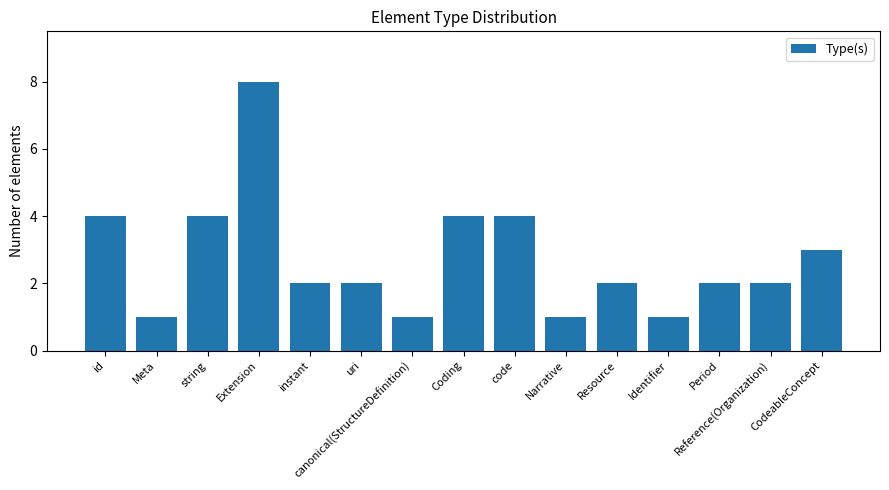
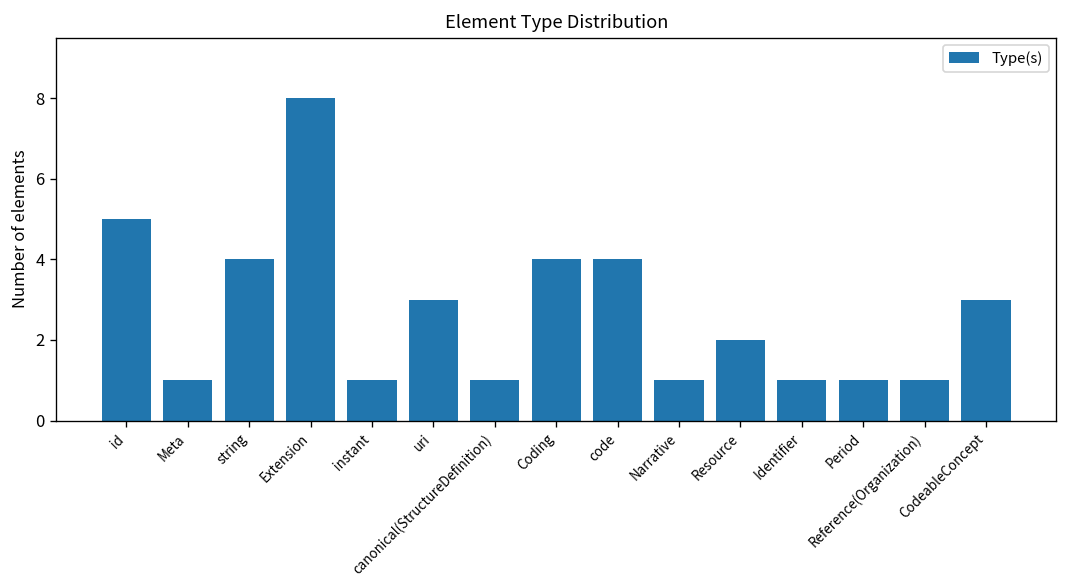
id: 4 -> 5
instant: 2 -> 1
uri: 2 -> 3
Period: 2 -> 1
Reference(Organization): 2 -> 1
